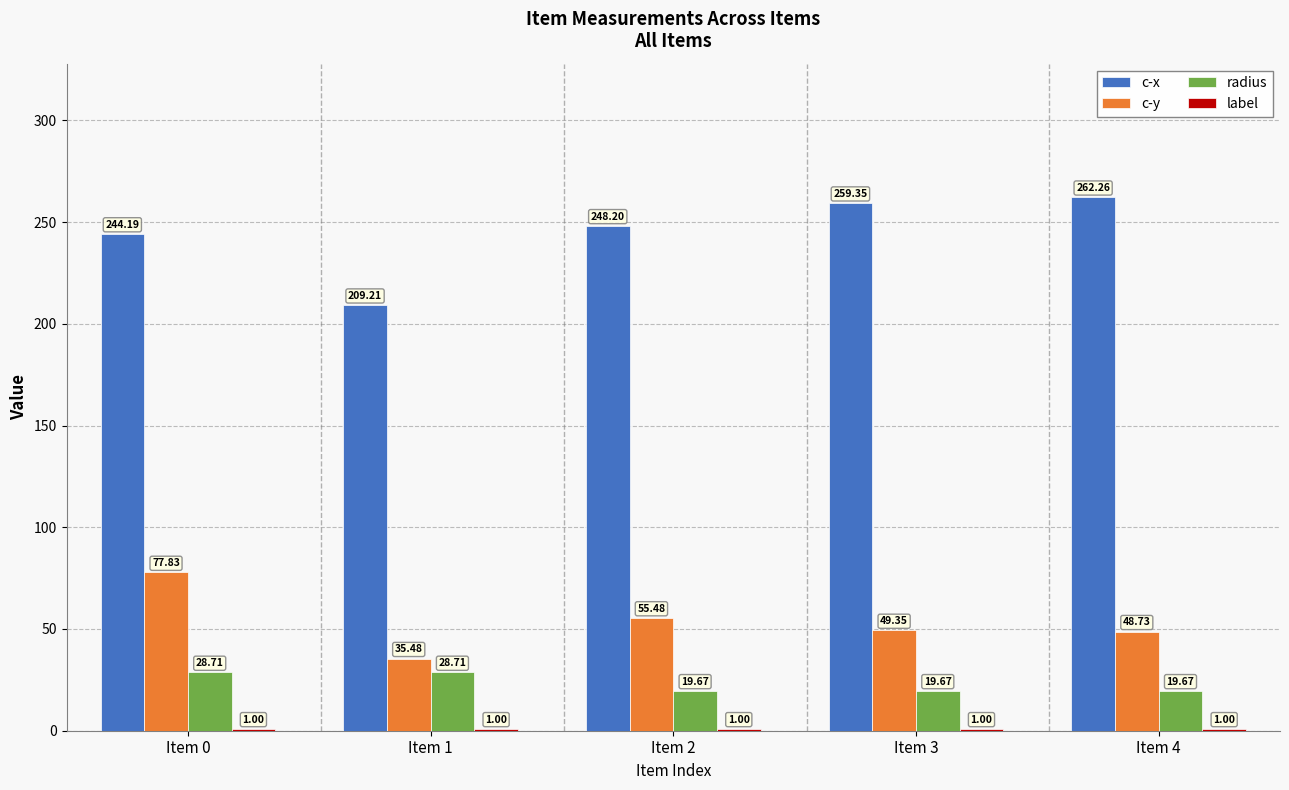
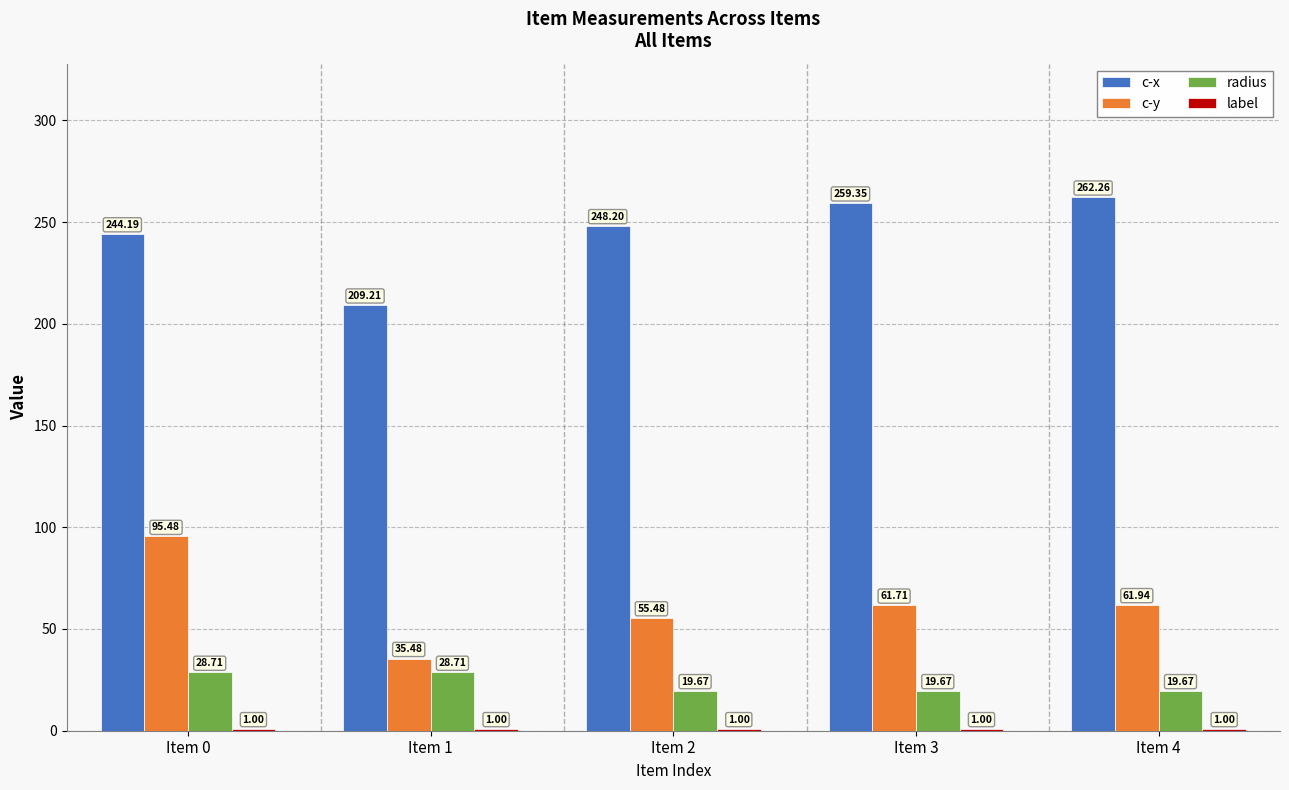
c-y, Item 0: 77.83 -> 95.48
c-y, Item 3: 49.35 -> 61.71
c-y, Item 4: 48.73 -> 61.94
